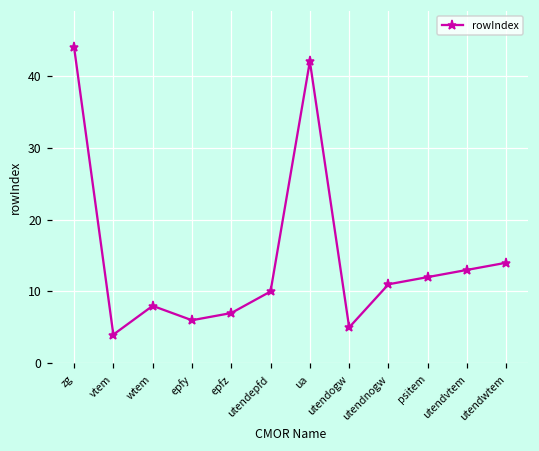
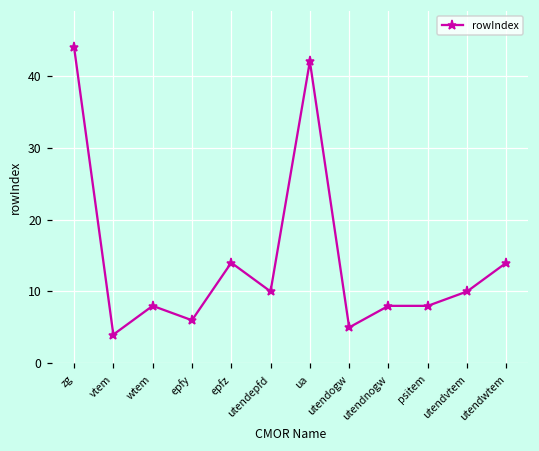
epfz: 7 -> 14
utendnogw: 11 -> 8
psitem: 12 -> 8
utendvtem: 13 -> 10
